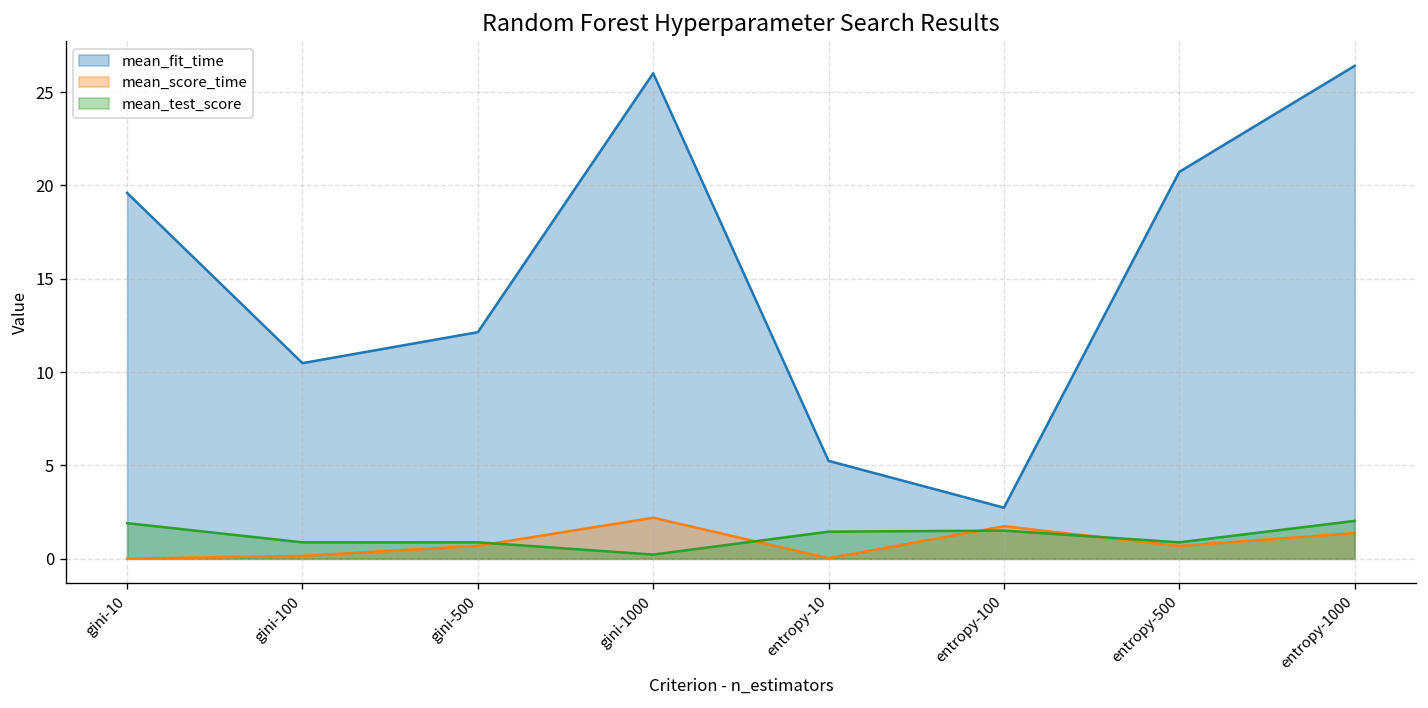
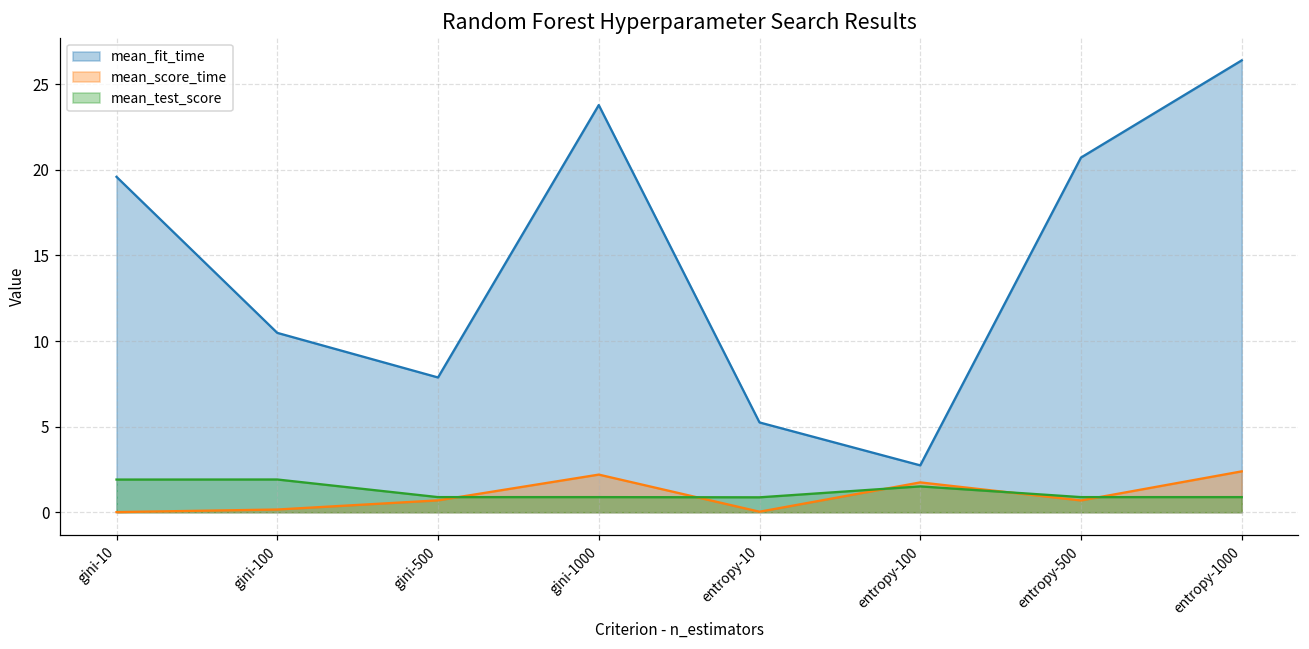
mean_test_score, gini-100: 0.9 -> 1.9
mean_fit_time, gini-500: 12.1 -> 7.9
mean_fit_time, gini-1000: 26.0 -> 23.8
mean_test_score, gini-1000: 0.2 -> 0.9
mean_test_score, entropy-10: 1.5 -> 0.9
mean_score_time, entropy-1000: 1.4 -> 2.4
mean_test_score, entropy-1000: 2.0 -> 0.9
